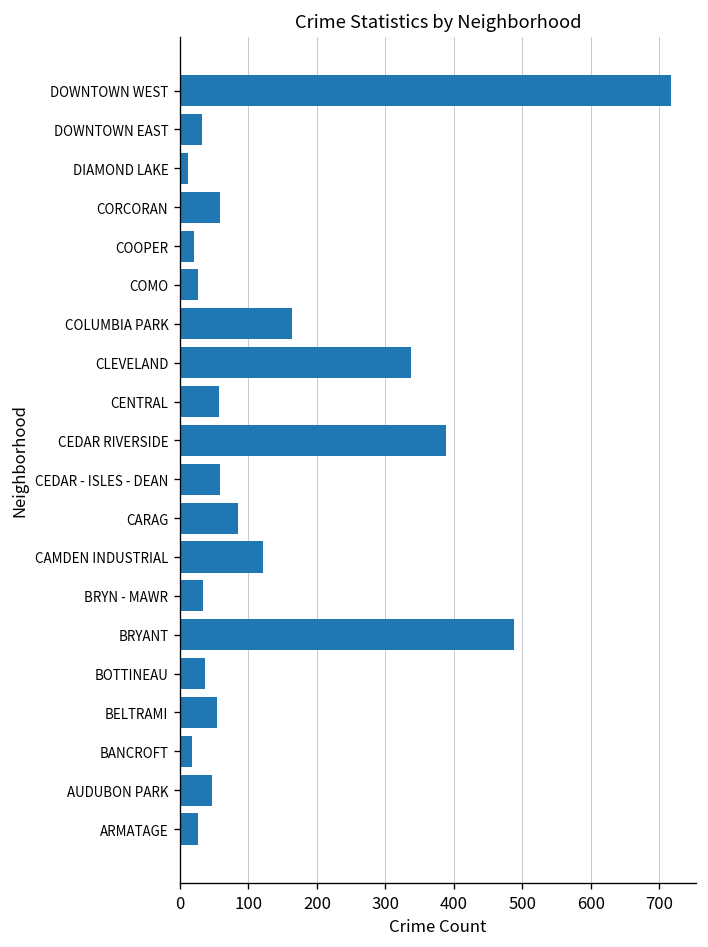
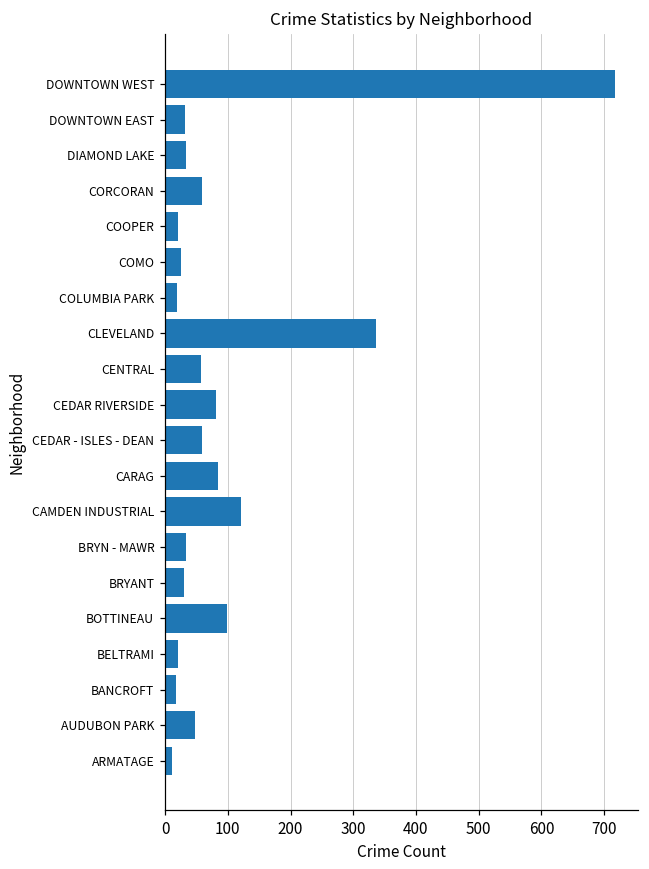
DIAMOND LAKE: 10 -> 30
COLUMBIA PARK: 160 -> 20
CEDAR RIVERSIDE: 390 -> 80
BRYANT: 490 -> 30
BOTTINEAU: 40 -> 100
BELTRAMI: 50 -> 20
ARMATAGE: 30 -> 10
